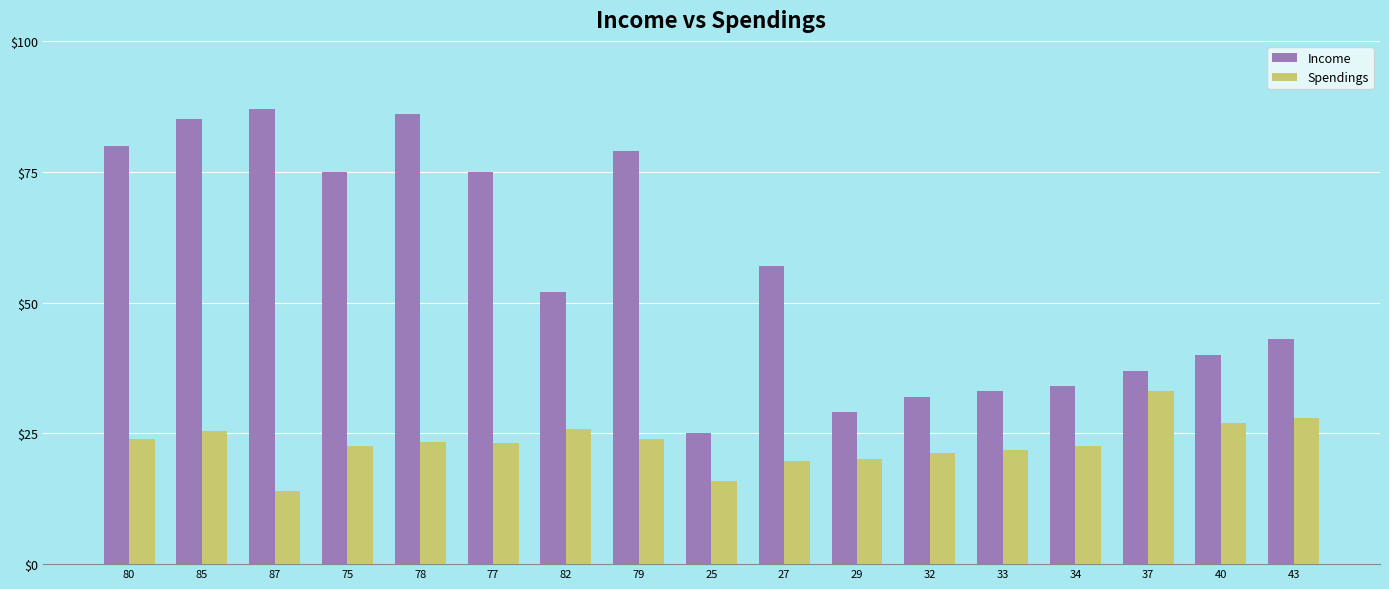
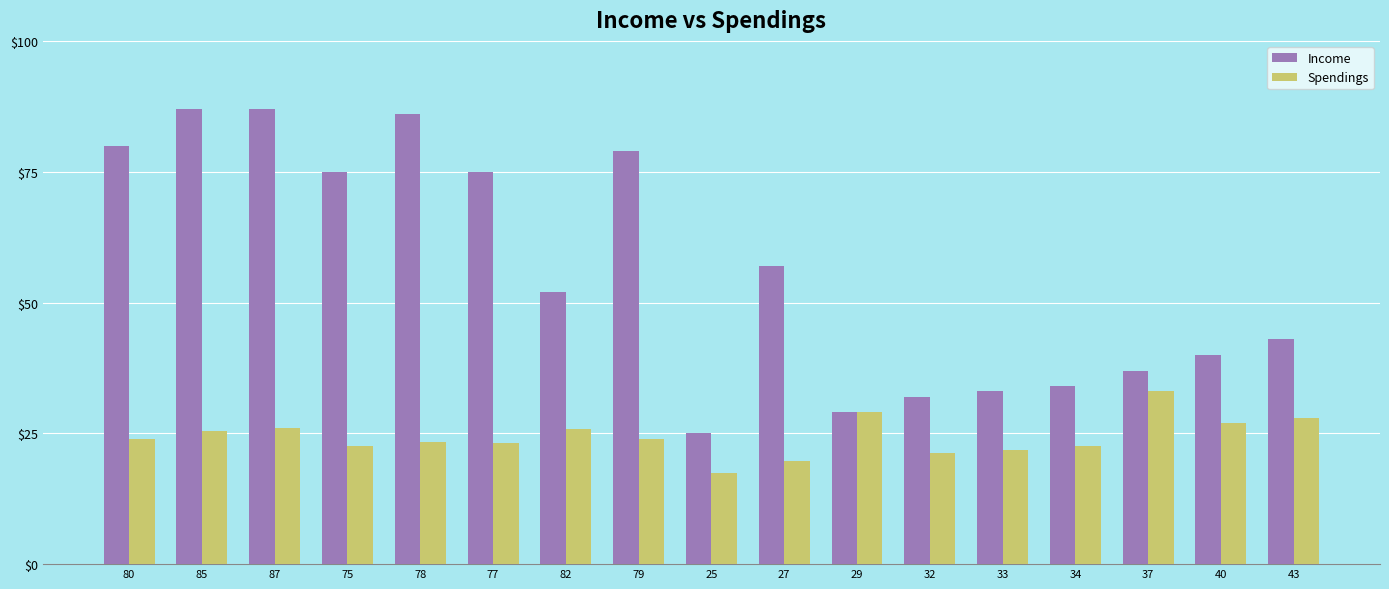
Income, 85: $85 -> $87
Spendings, 87: $14 -> $26
Spendings, 25: $16 -> $18
Spendings, 29: $20 -> $29
